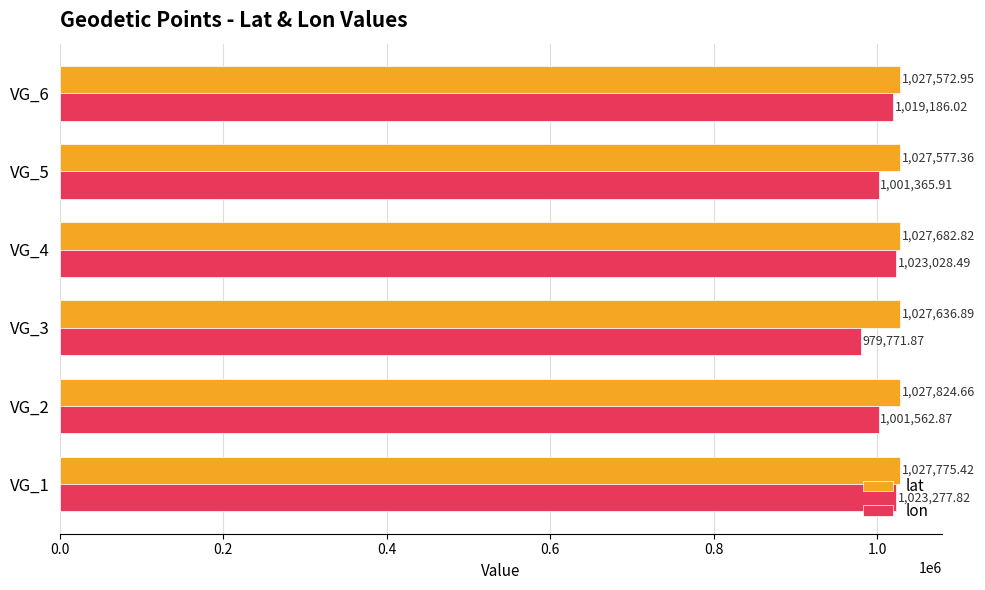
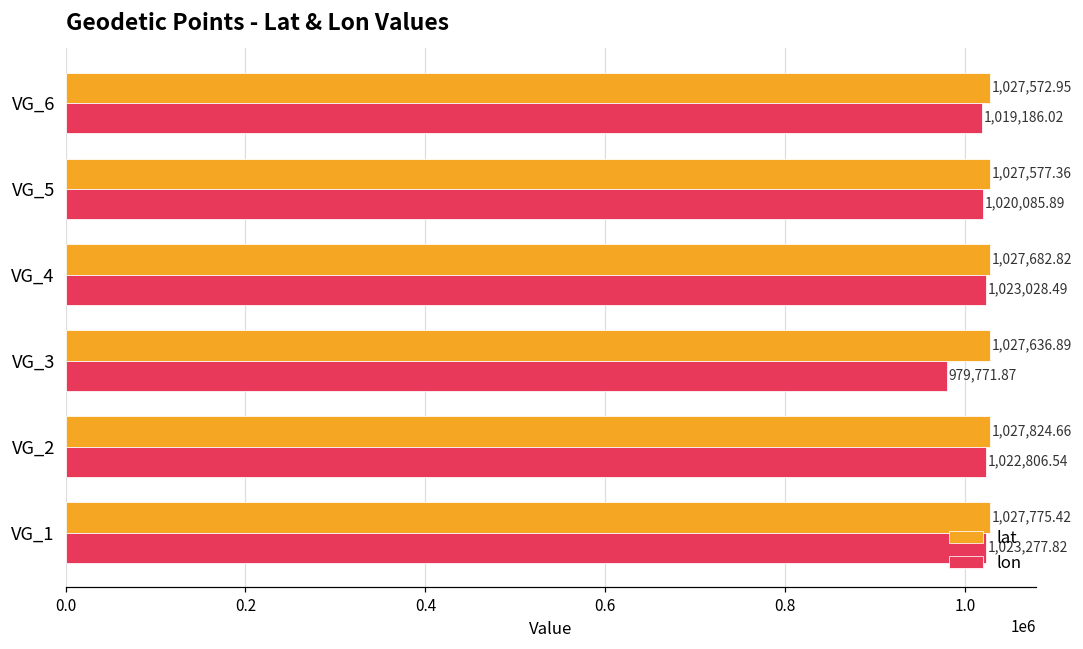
lon, VG_5: 1,001,365.91 -> 1,020,085.89
lon, VG_2: 1,001,562.87 -> 1,022,806.54
